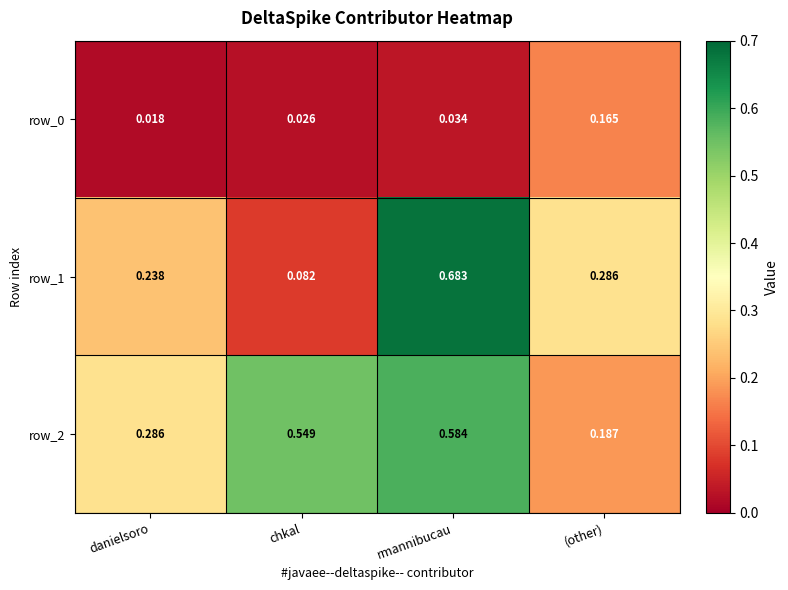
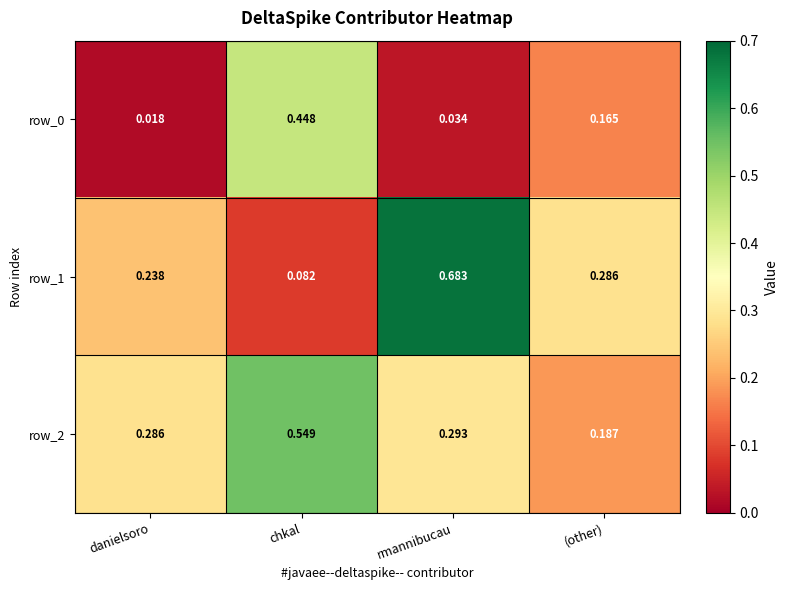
row_0, chkal: 0.026 -> 0.448
row_2, rmannibucau: 0.584 -> 0.293
